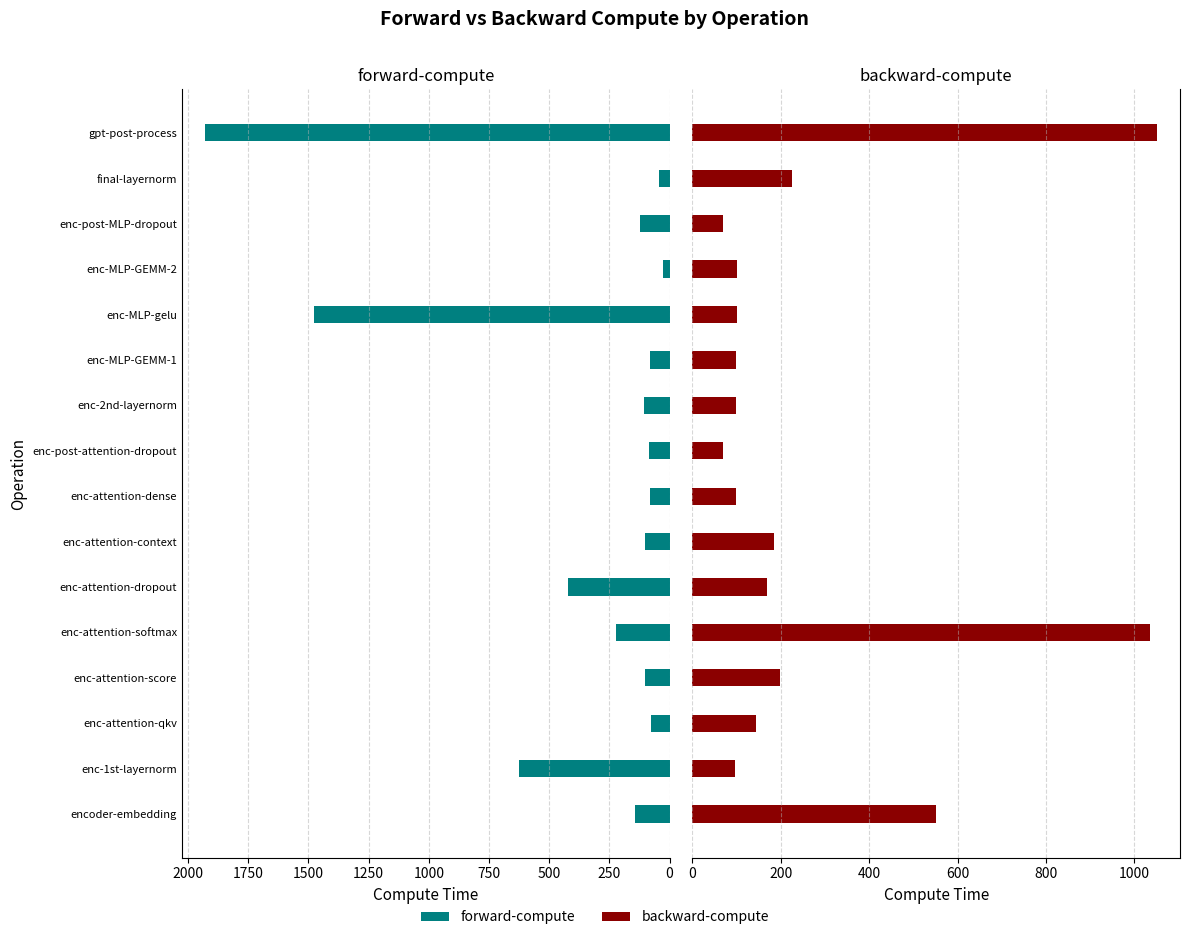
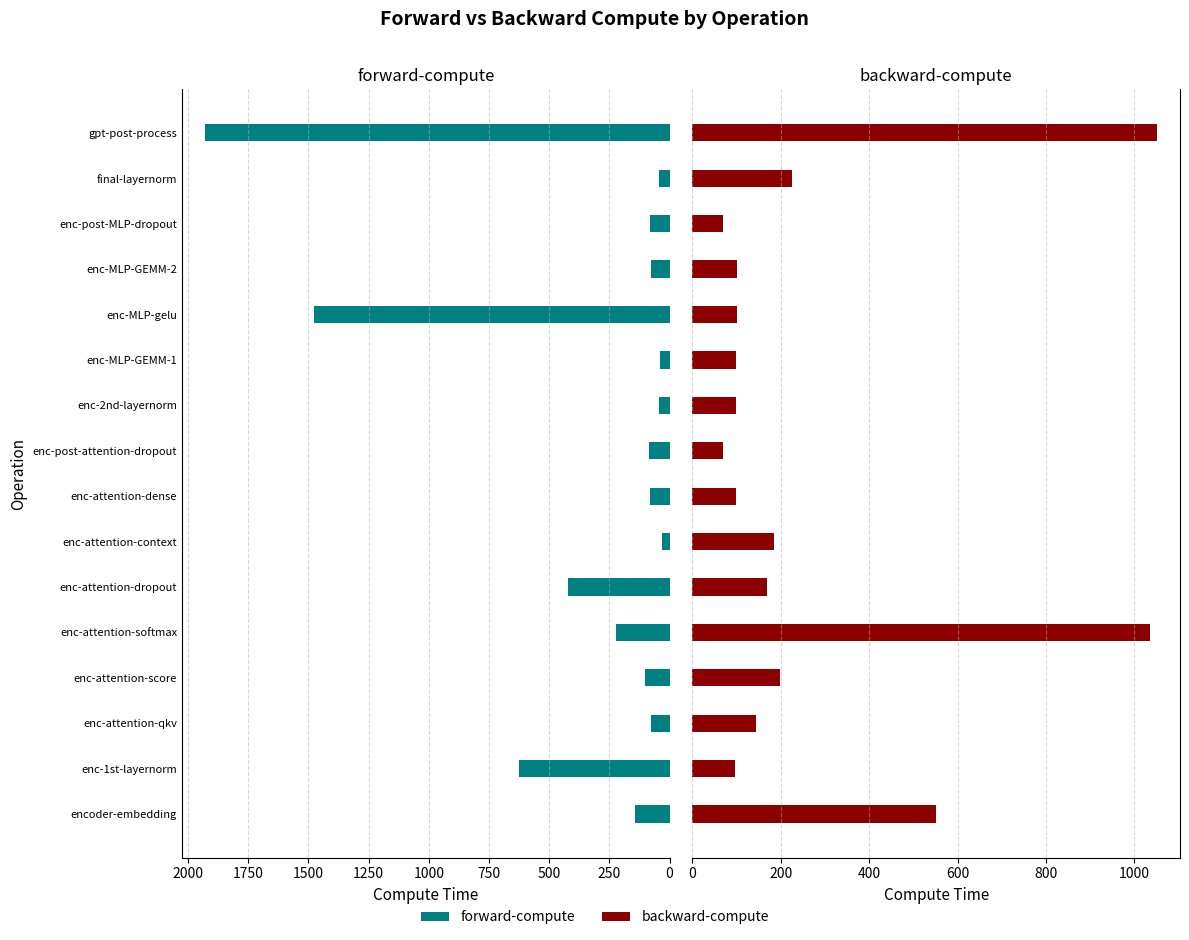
forward-compute, enc-post-MLP-dropout: 120 -> 80
forward-compute, enc-MLP-GEMM-2: 30 -> 80
forward-compute, enc-MLP-GEMM-1: 80 -> 40
forward-compute, enc-2nd-layernorm: 100 -> 40
forward-compute, enc-attention-context: 100 -> 30
